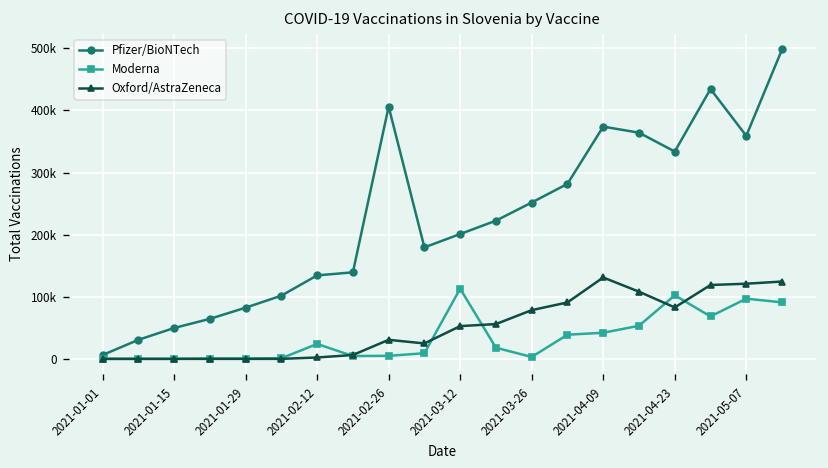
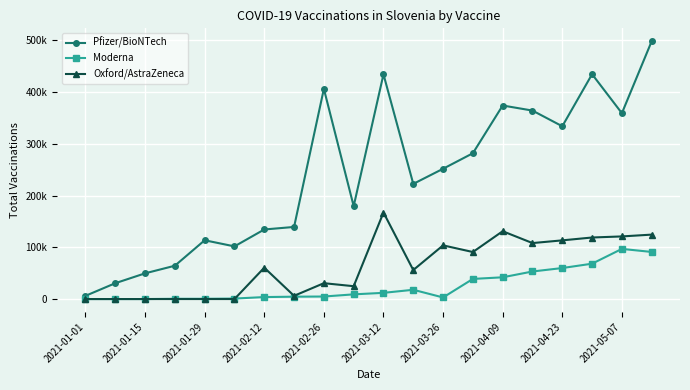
Pfizer/BioNTech, 2021-01-29: 80000 -> 110000
Moderna, 2021-02-12: 20000 -> 0
Oxford/AstraZeneca, 2021-02-12: 0 -> 60000
Pfizer/BioNTech, 2021-03-12: 200000 -> 430000
Moderna, 2021-03-12: 110000 -> 10000
Oxford/AstraZeneca, 2021-03-12: 50000 -> 170000
Oxford/AstraZeneca, 2021-03-26: 80000 -> 100000
Moderna, 2021-04-23: 100000 -> 60000
Oxford/AstraZeneca, 2021-04-23: 80000 -> 110000
